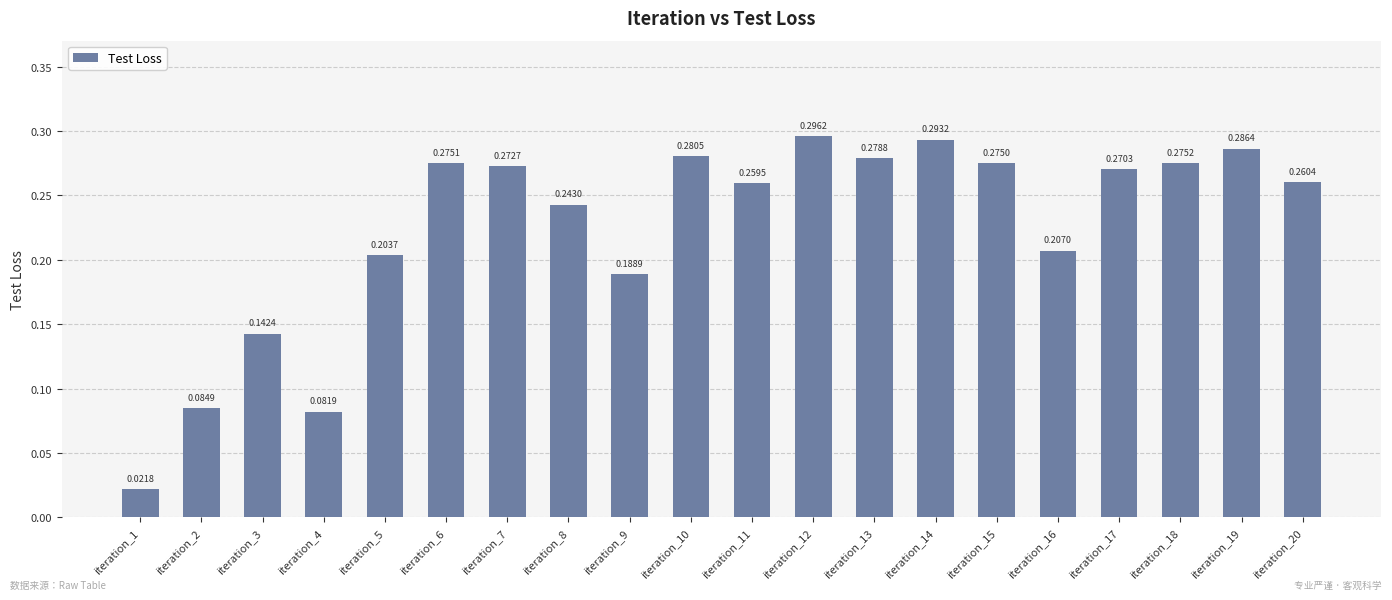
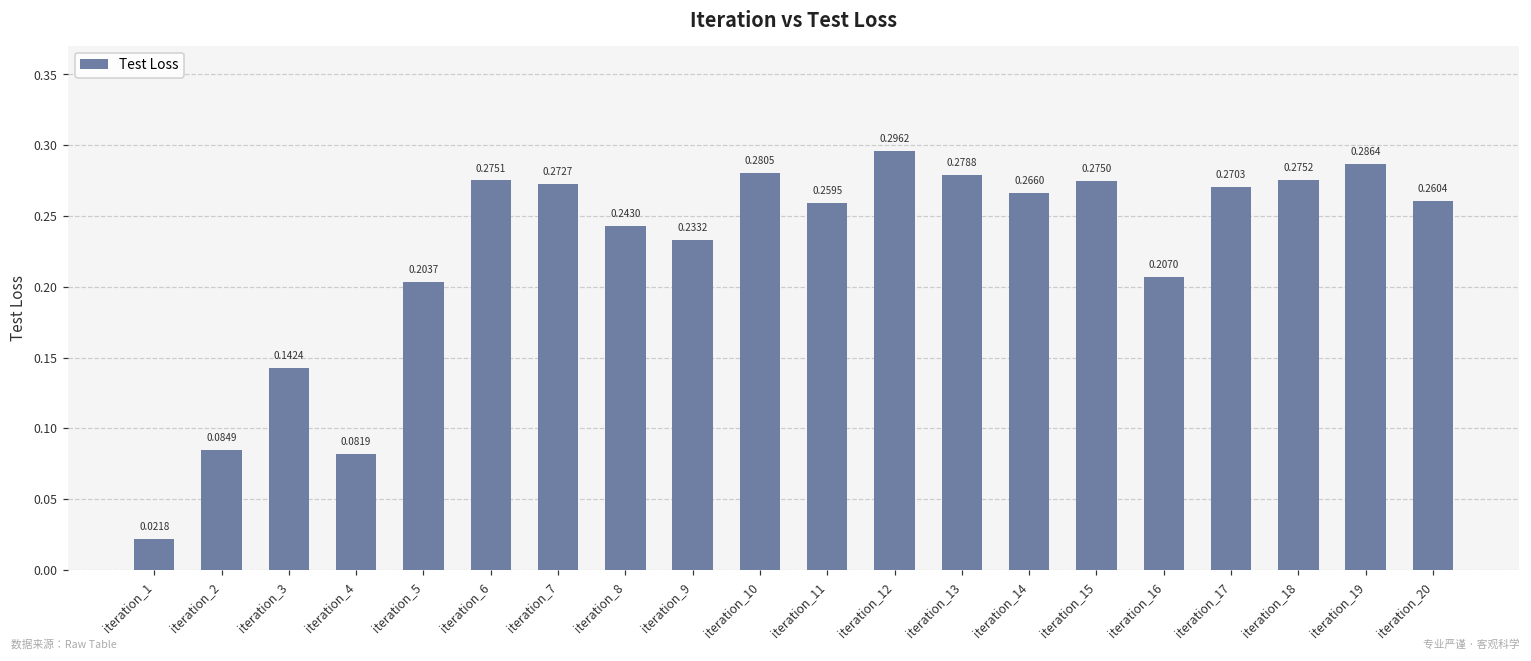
iteration_9: 0.1889 -> 0.2332
iteration_14: 0.2932 -> 0.2660
